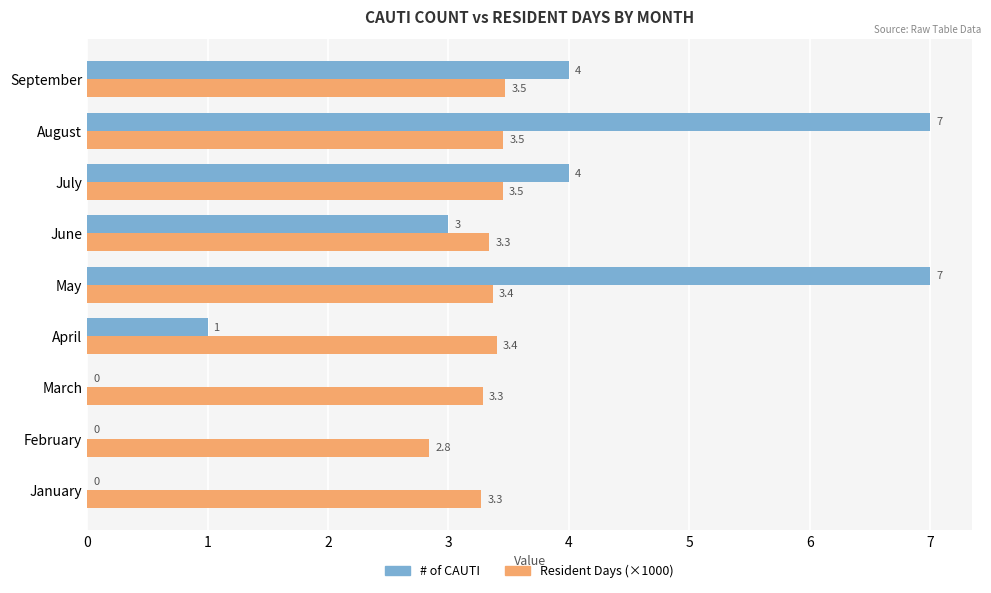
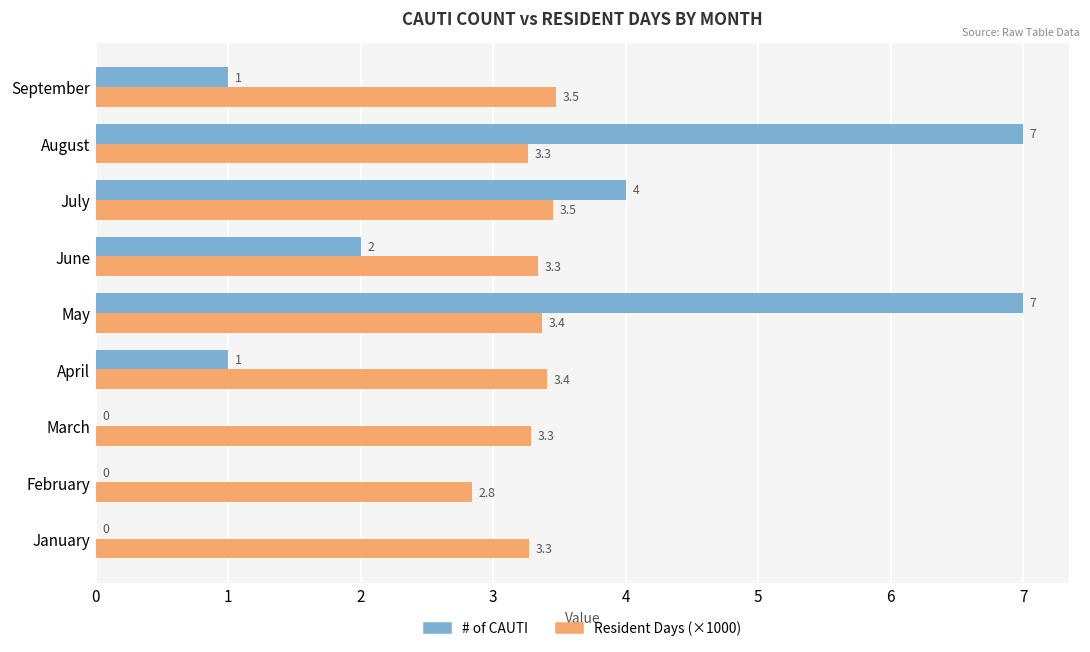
# of CAUTI, September: 4 -> 1
Resident Days (×1000), August: 3.5 -> 3.3
# of CAUTI, June: 3 -> 2
